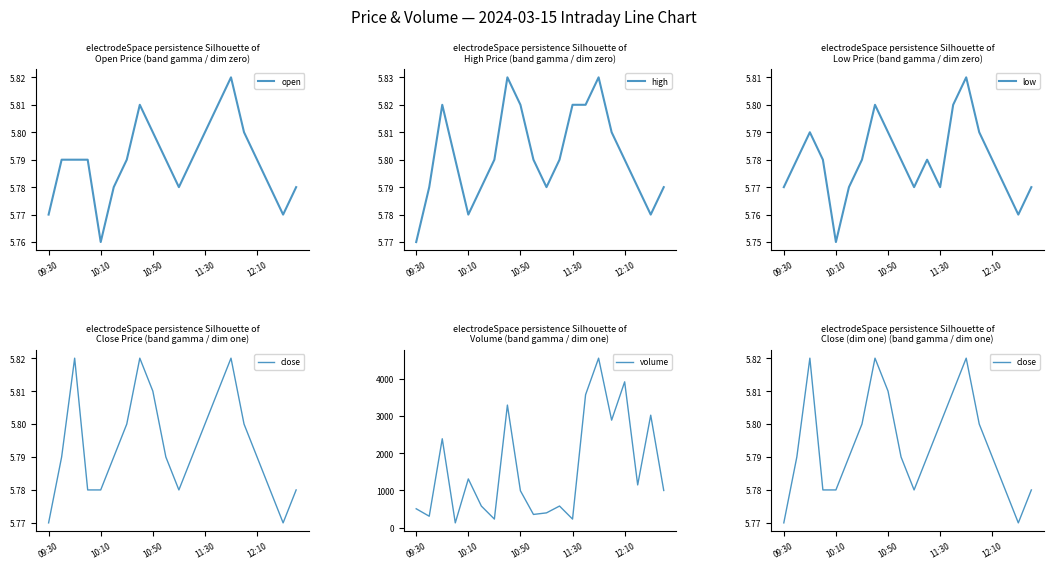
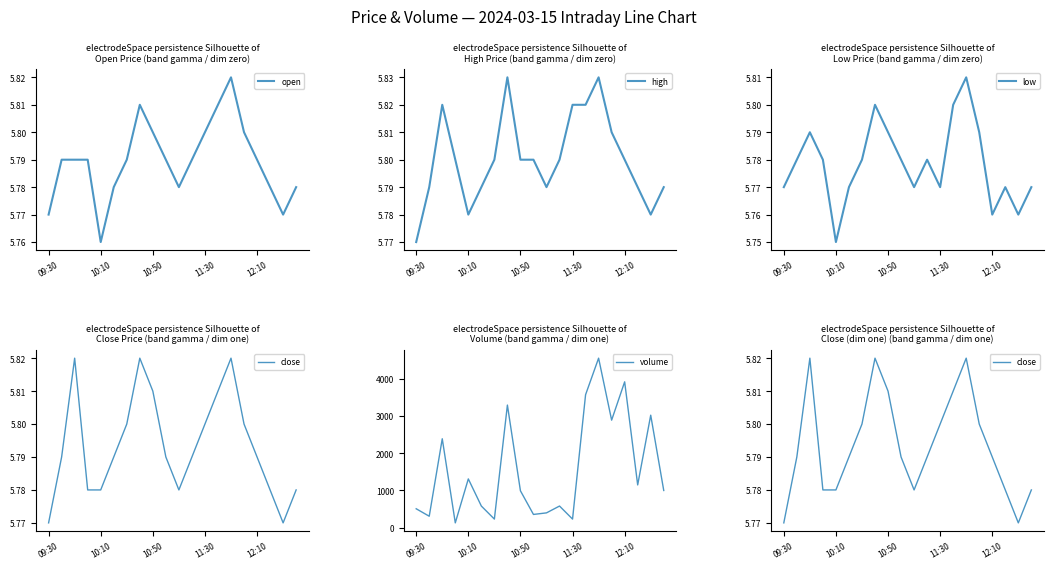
electrodeSpace persistence Silhouette of High Price (band gamma / dim zero), 10:50: 5.82 -> 5.80
electrodeSpace persistence Silhouette of Low Price (band gamma / dim zero), 12:10: 5.78 -> 5.76
